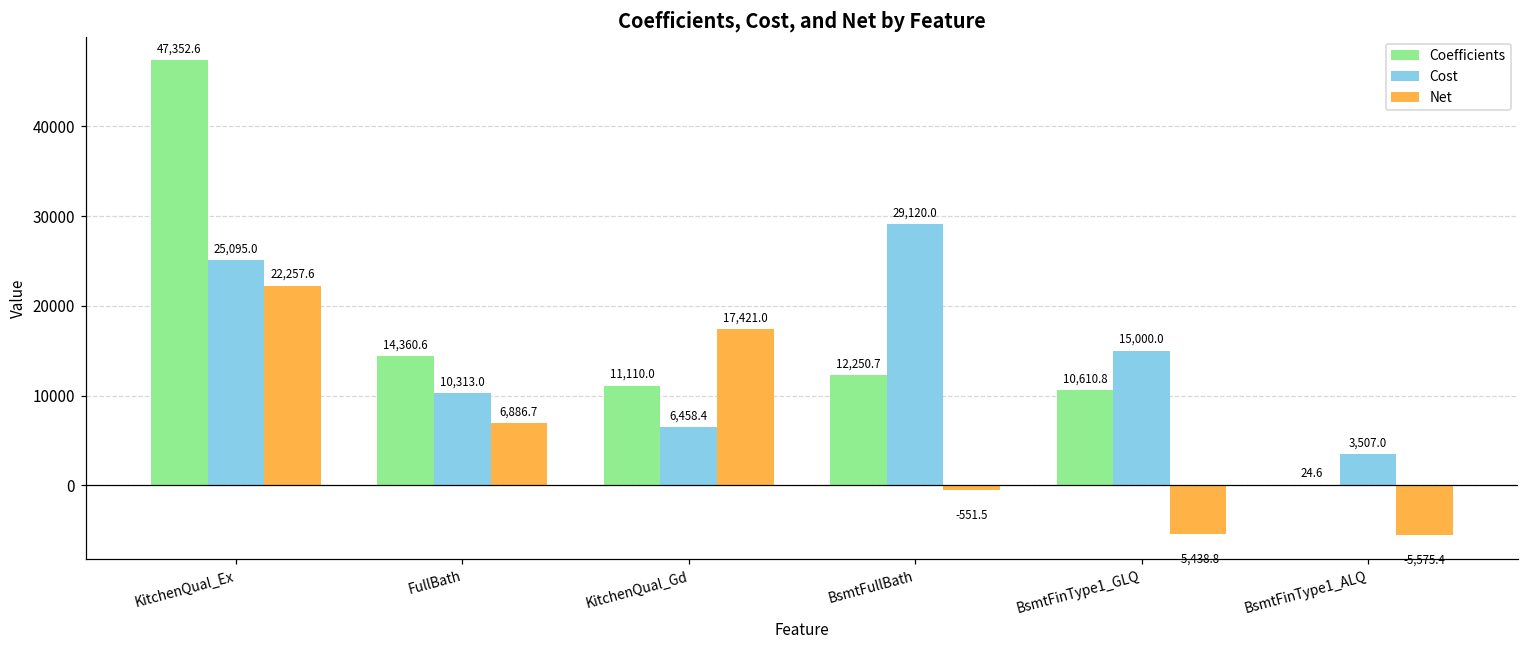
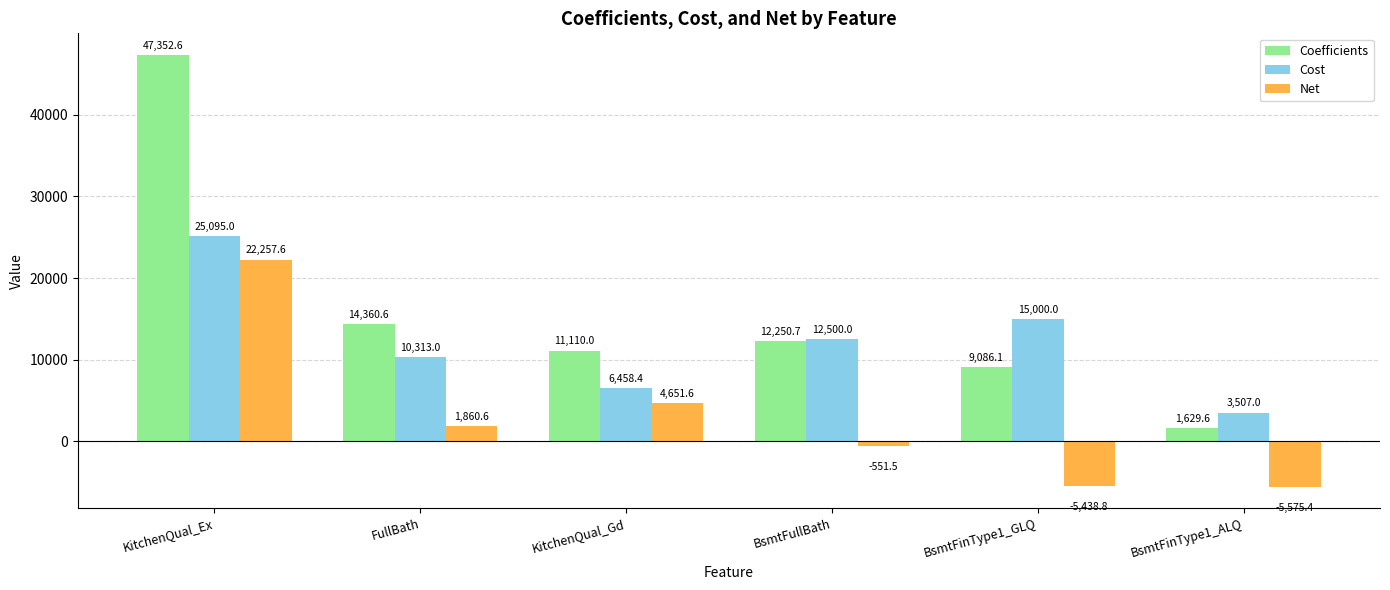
Net, FullBath: 6,886.7 -> 1,860.6
Net, KitchenQual_Gd: 17,421.0 -> 4,651.6
Cost, BsmtFullBath: 29,120.0 -> 12,500.0
Coefficients, BsmtFinType1_GLQ: 10,610.8 -> 9,086.1
Coefficients, BsmtFinType1_ALQ: 24.6 -> 1,629.6
